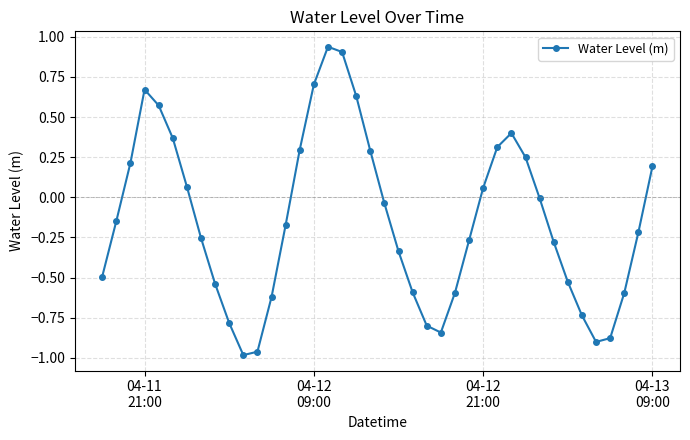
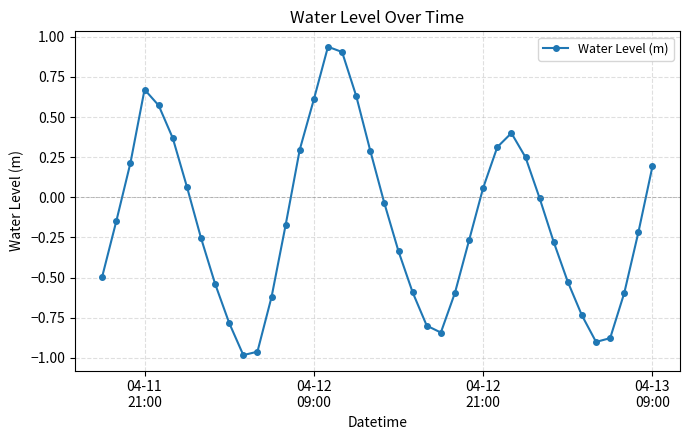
04-12 09:00: 0.70 -> 0.61
